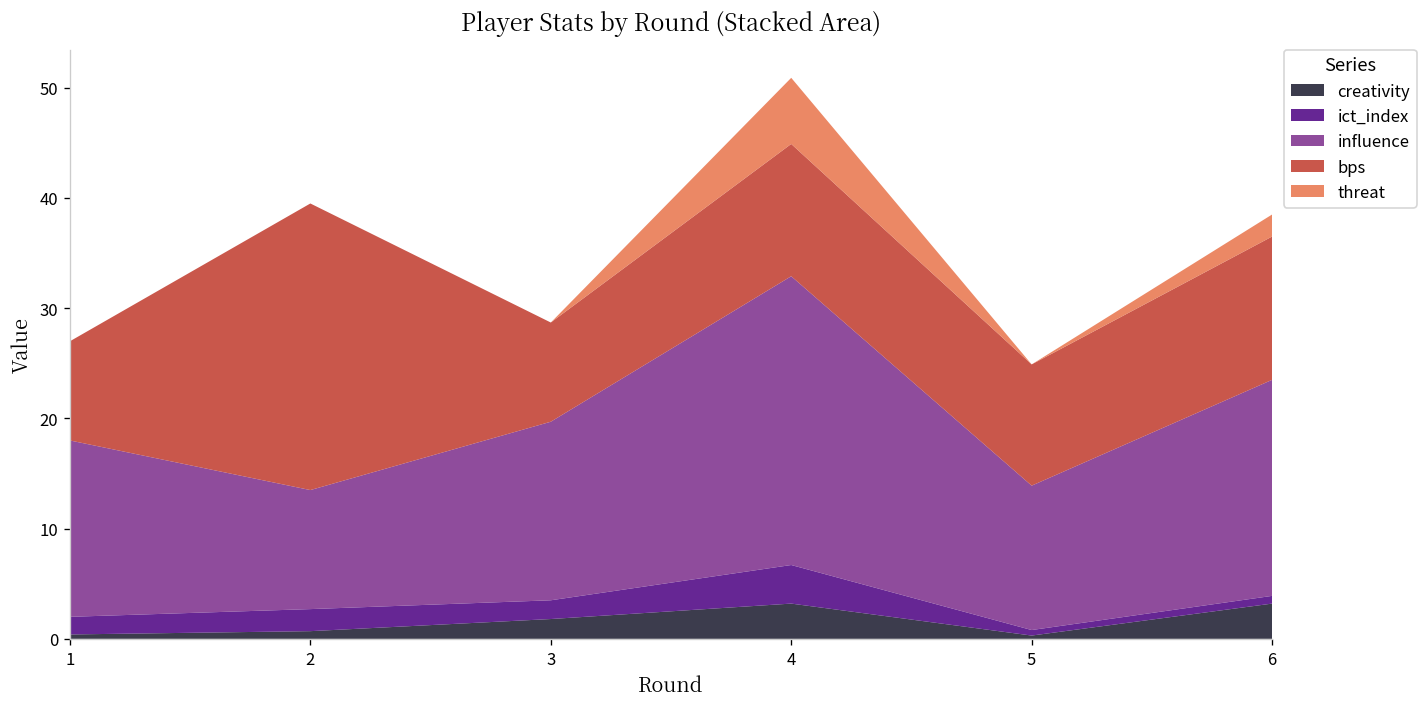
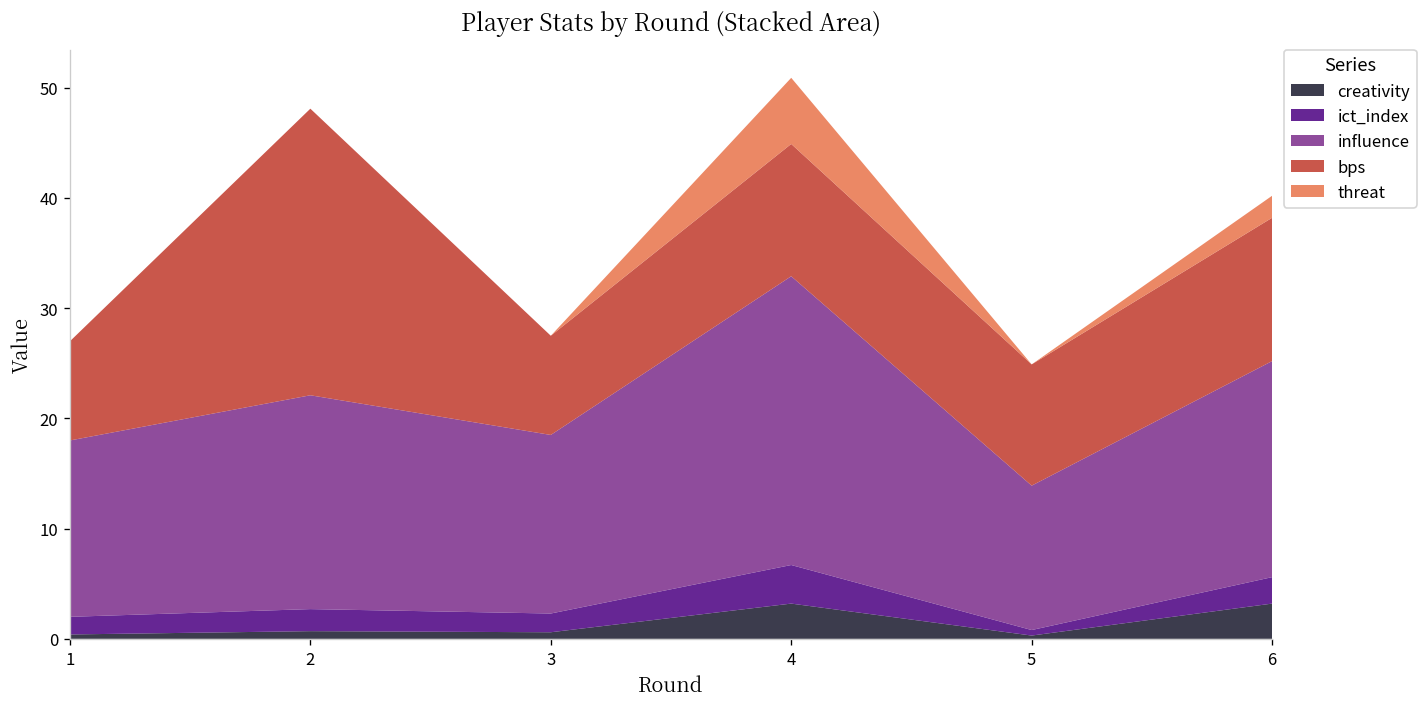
influence, 2: 11 -> 19
creativity, 3: 2 -> 1
ict_index, 6: 1 -> 2
